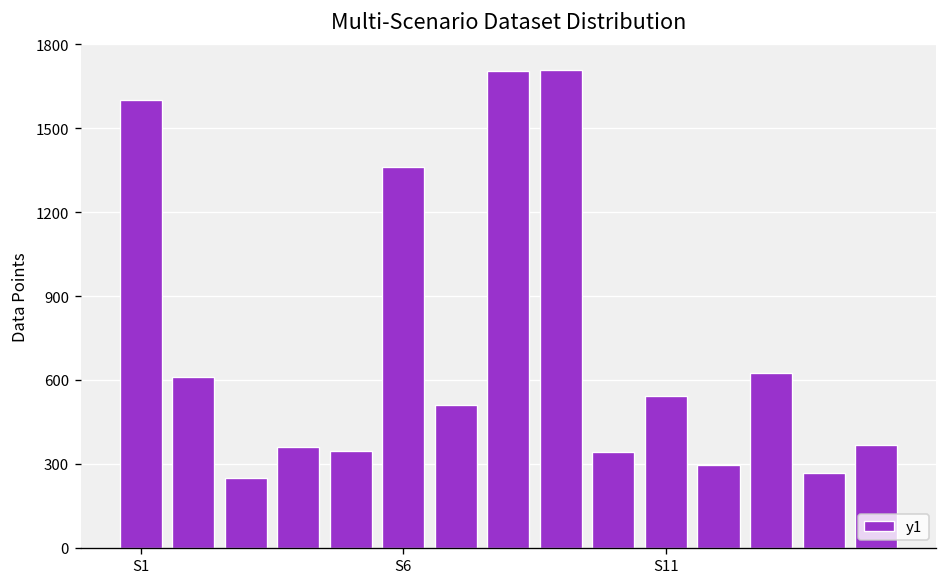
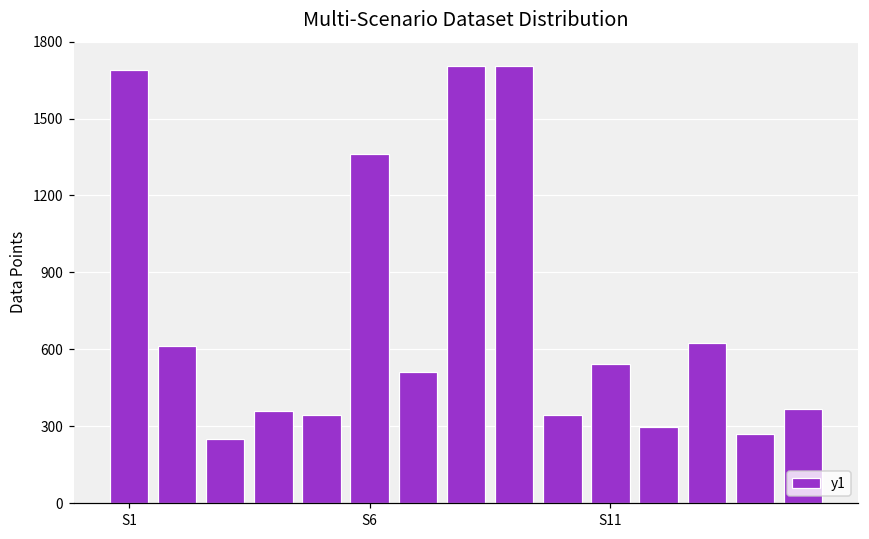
S1: 1600 -> 1690
